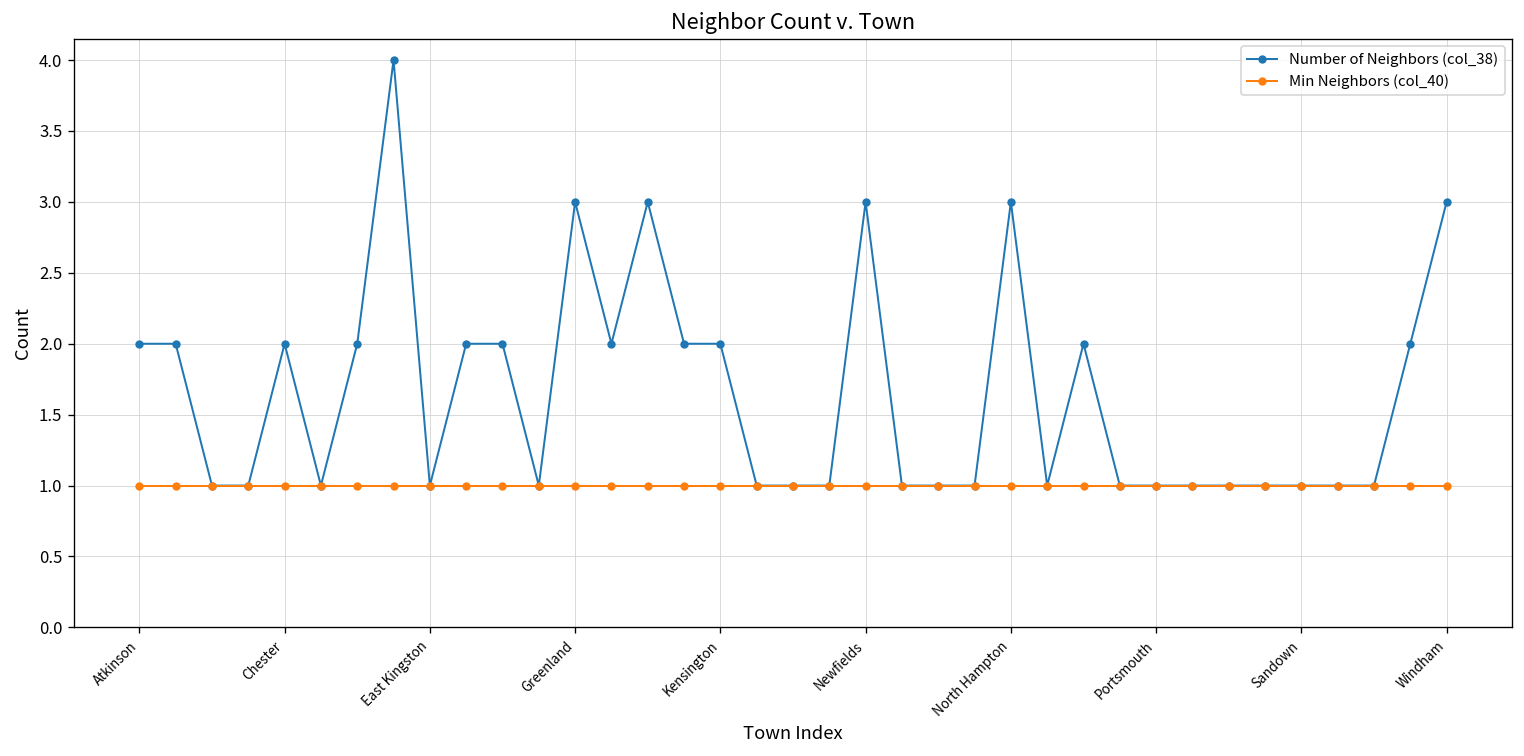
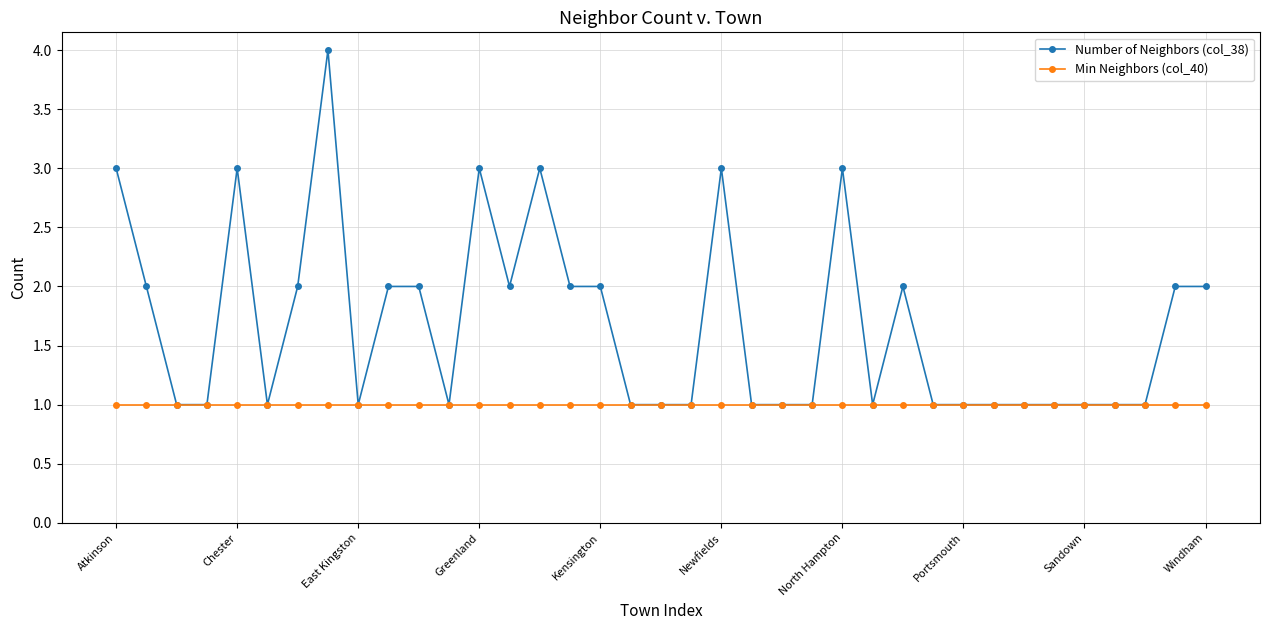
Number of Neighbors (col_38), Atkinson: 2 -> 3
Number of Neighbors (col_38), Chester: 2 -> 3
Number of Neighbors (col_38), Windham: 3 -> 2
